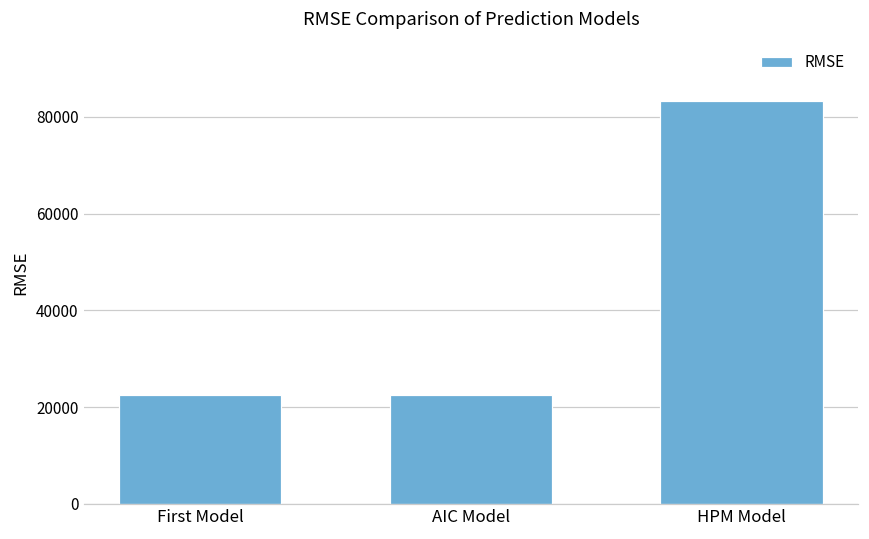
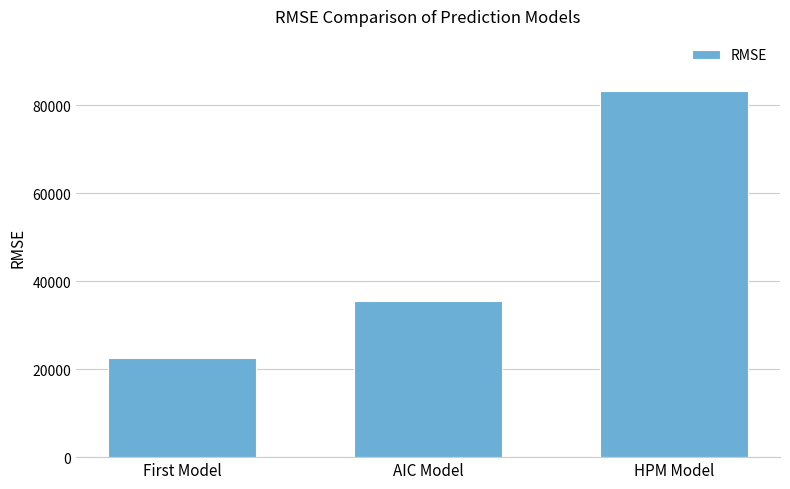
AIC Model: 23000 -> 35000
